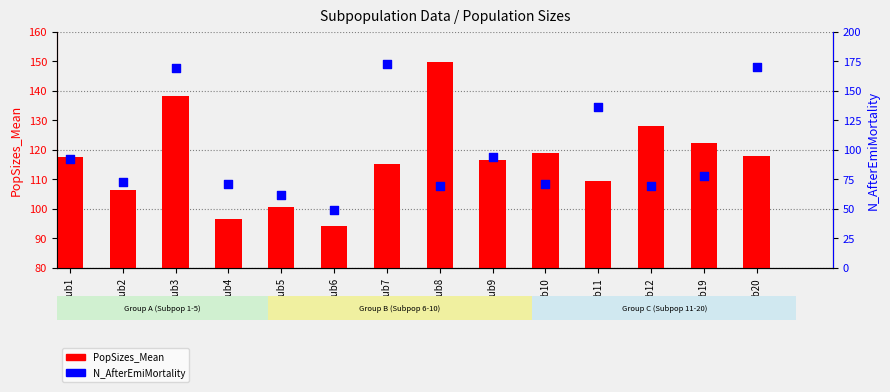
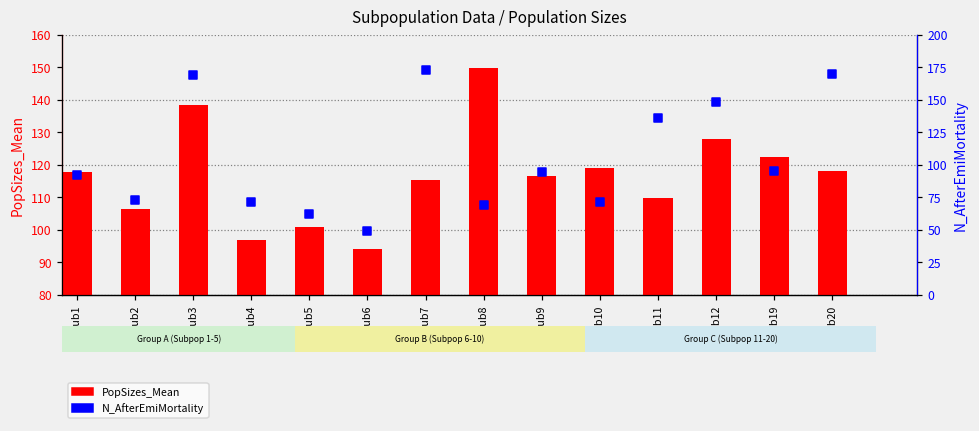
N_AfterEmiMortality, Sub12: 69 -> 148
N_AfterEmiMortality, Sub19: 78 -> 95
